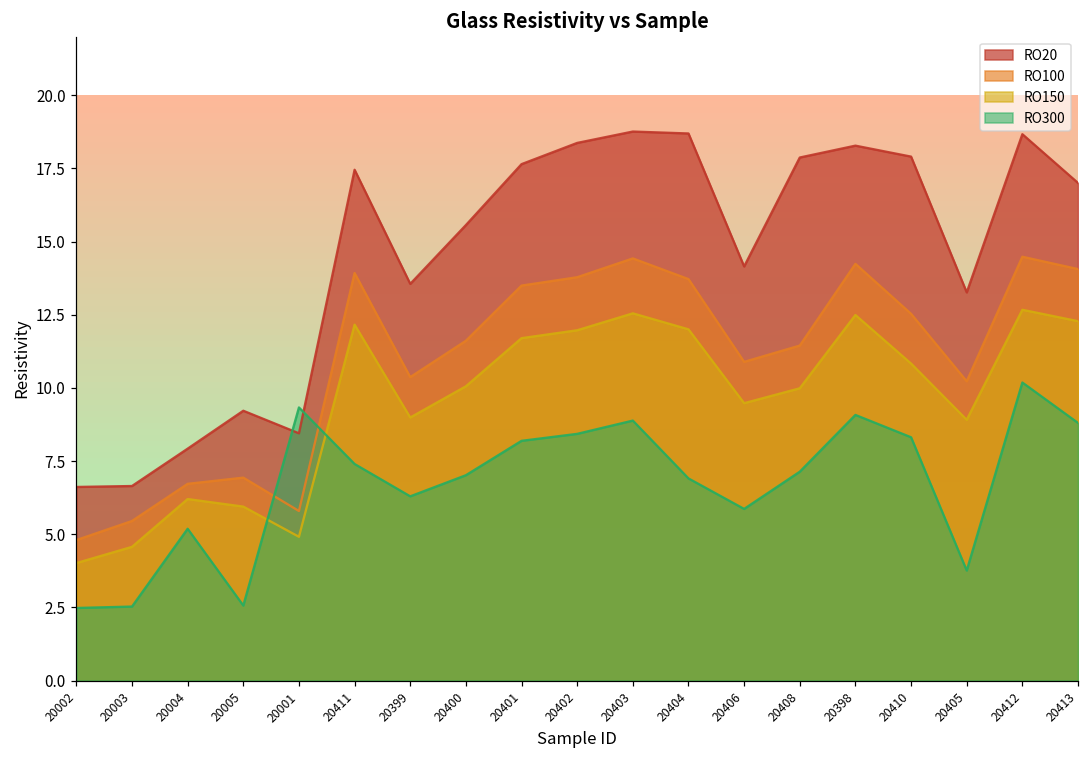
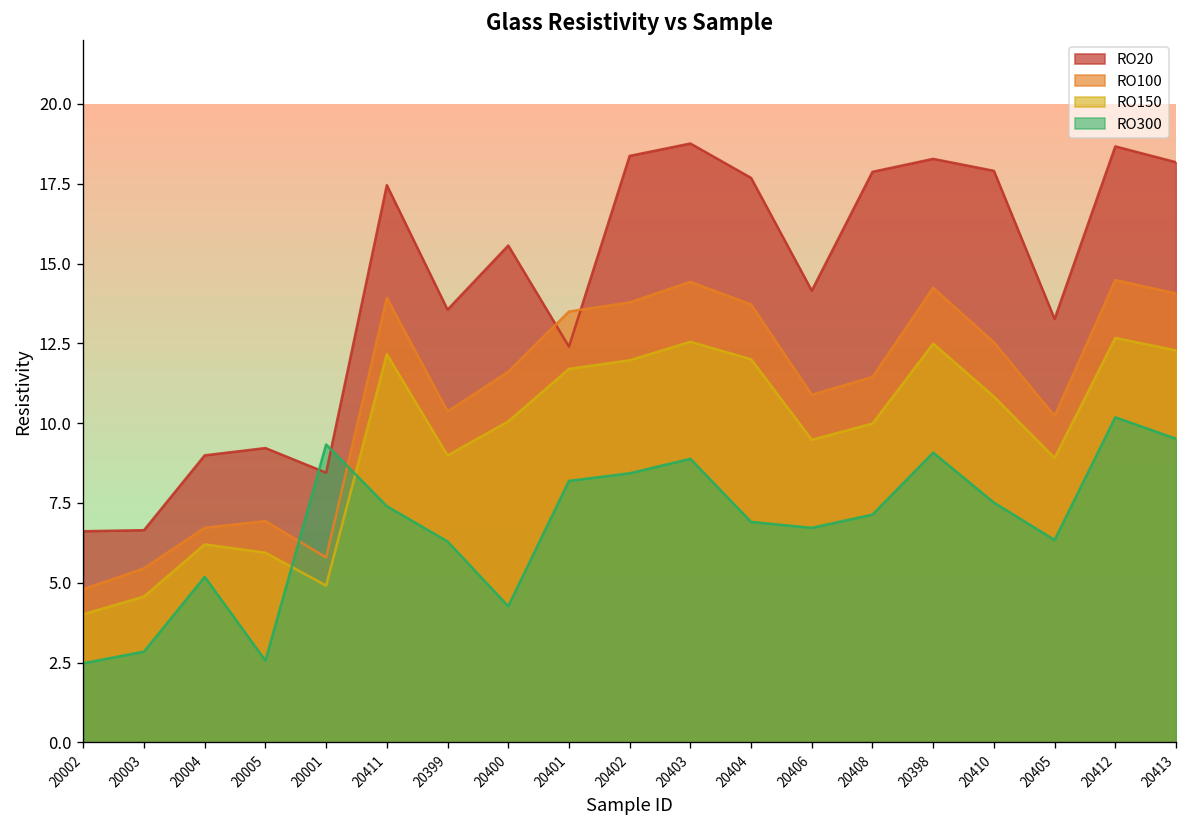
RO300, 20003: 2.5 -> 2.8
RO20, 20004: 7.9 -> 9.0
RO300, 20400: 7.0 -> 4.3
RO20, 20401: 17.6 -> 12.4
RO20, 20404: 18.7 -> 17.7
RO300, 20406: 5.9 -> 6.7
RO300, 20410: 8.3 -> 7.5
RO300, 20405: 3.8 -> 6.3
RO20, 20413: 17.0 -> 18.2
RO300, 20413: 8.8 -> 9.5
